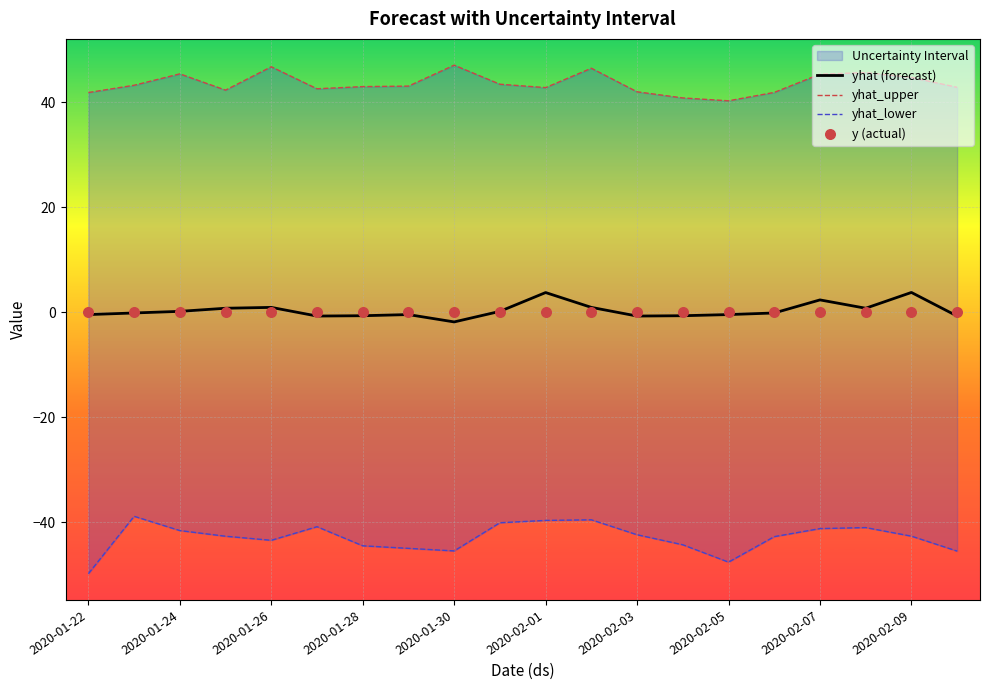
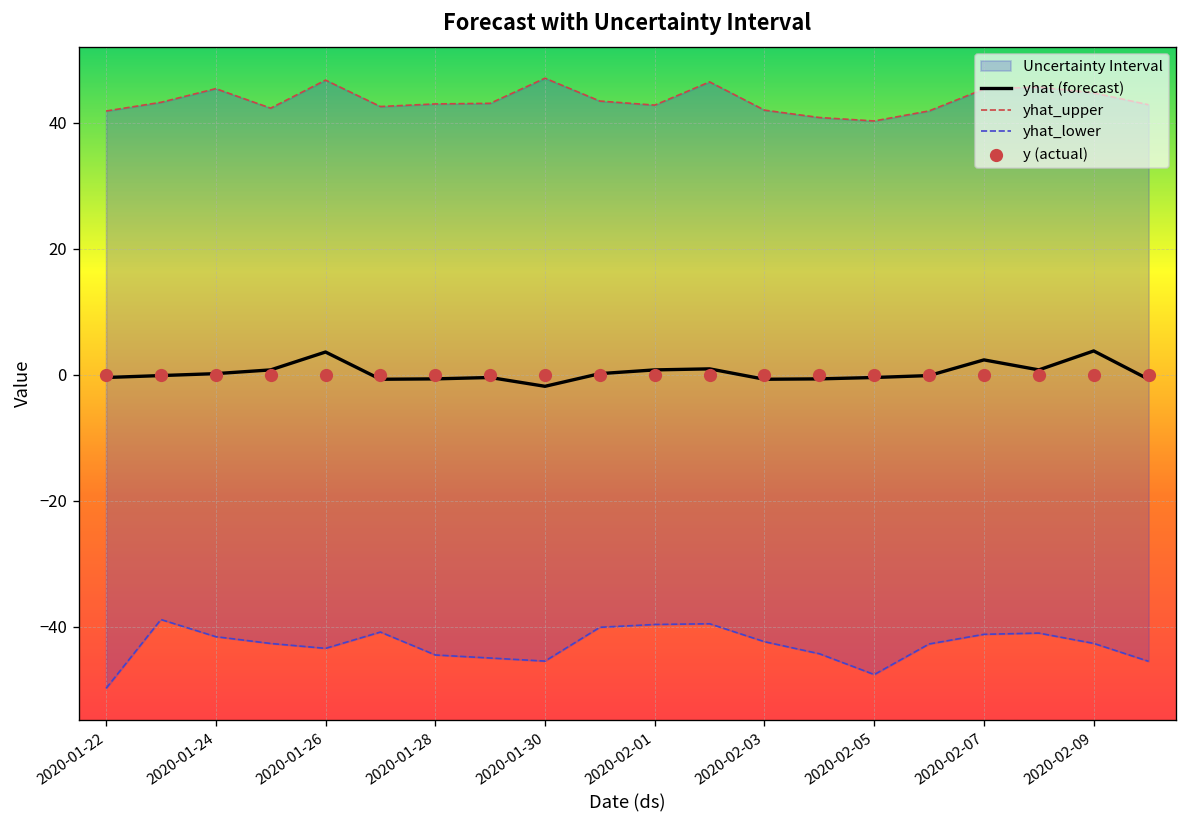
yhat (forecast), 2020-01-26: 1 -> 4
yhat (forecast), 2020-02-01: 4 -> 1
